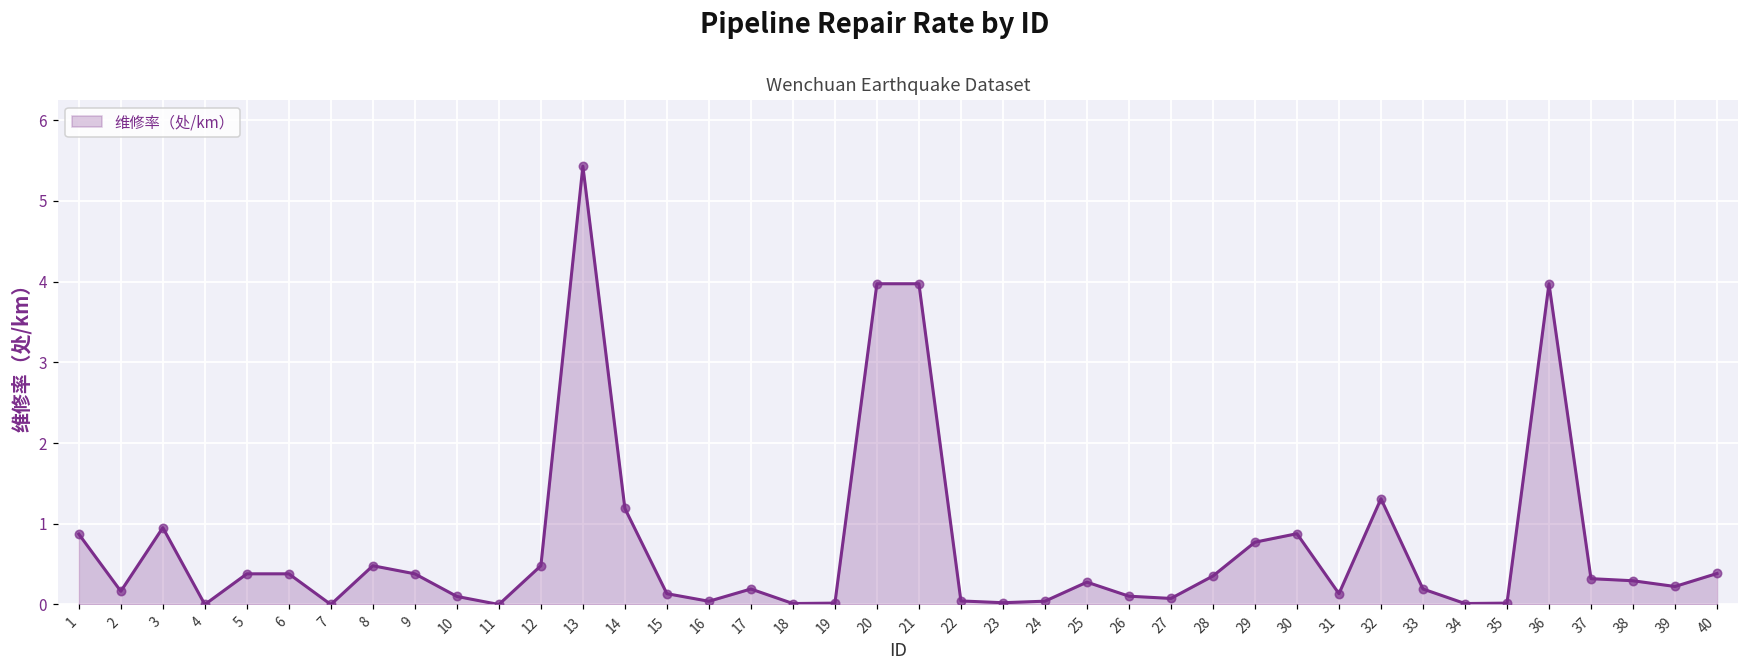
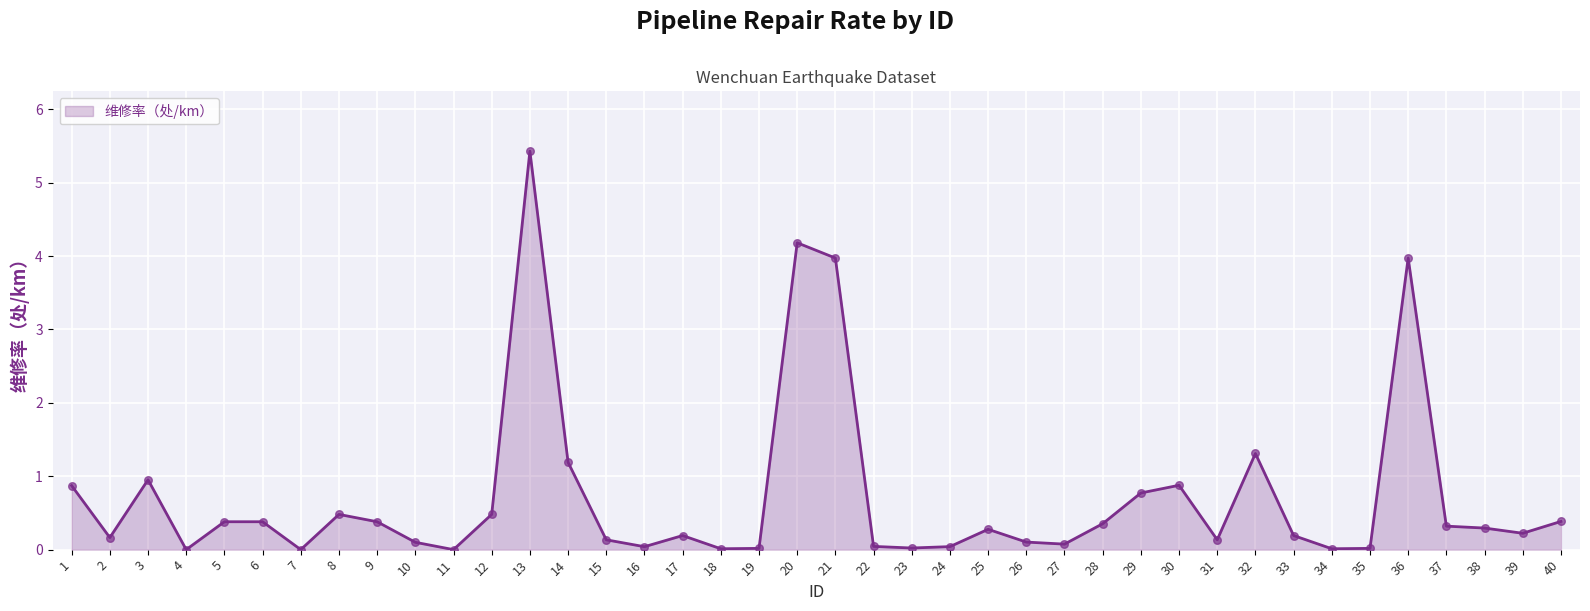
20: 4.0 -> 4.2
